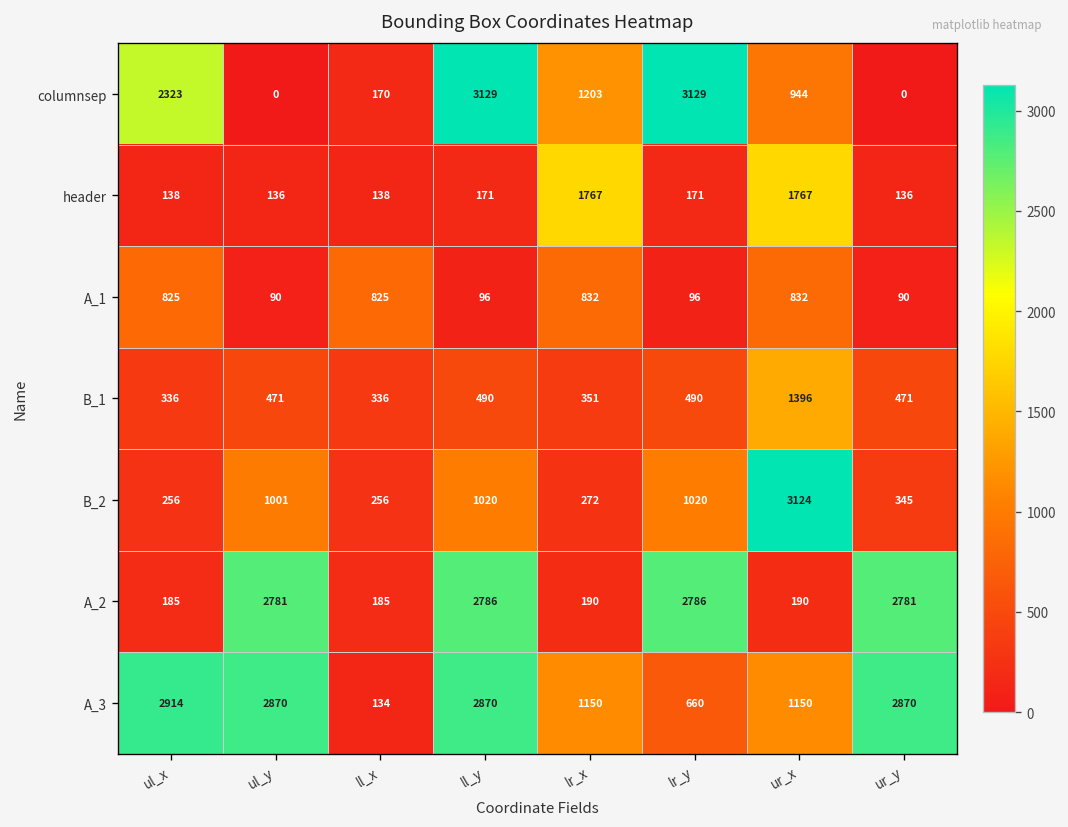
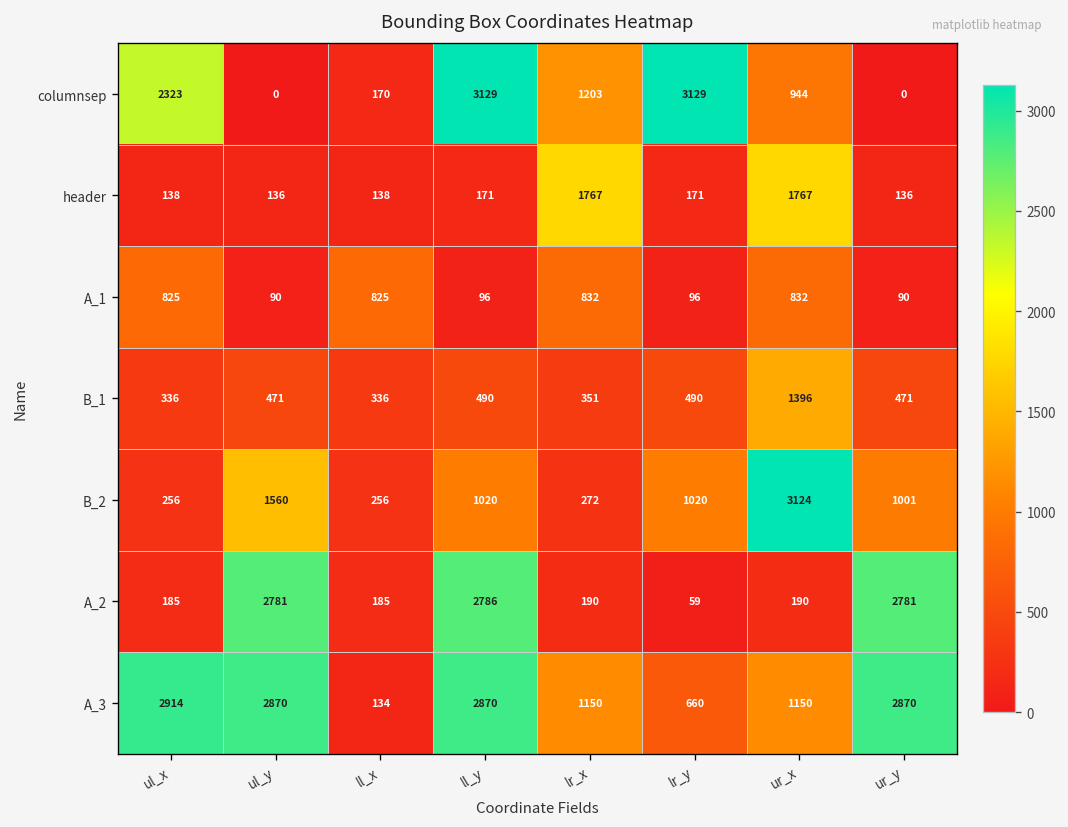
B_2, ul_y: 1001 -> 1560
B_2, ur_y: 345 -> 1001
A_2, lr_y: 2786 -> 59
